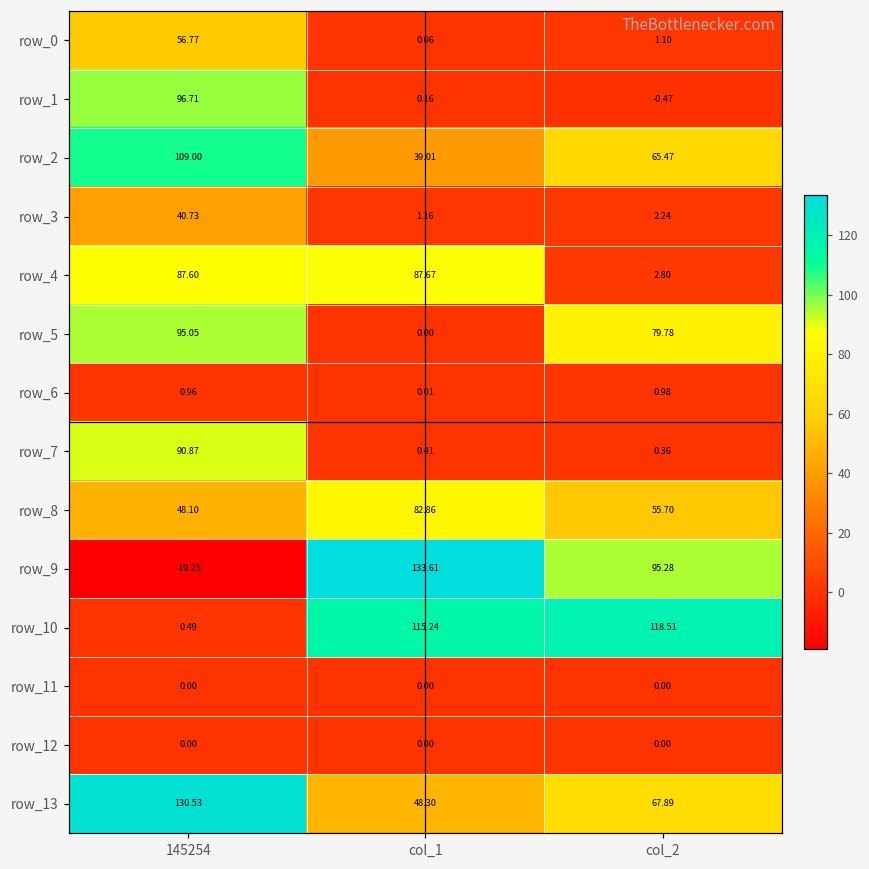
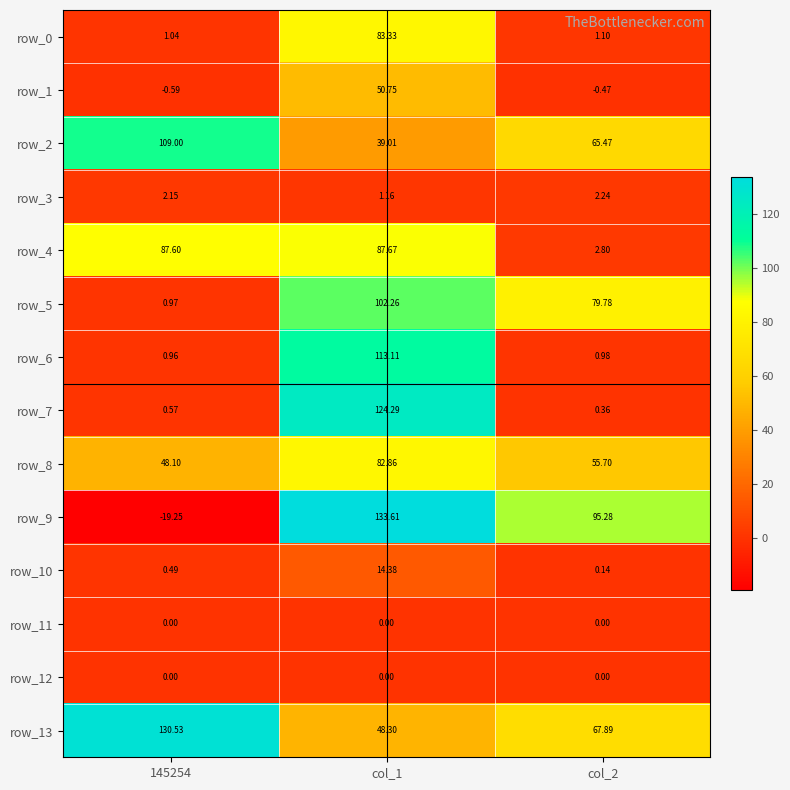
row_0, 145254: 56.77 -> 1.04
row_0, col_1: 0.06 -> 83.33
row_1, 145254: 96.71 -> -0.59
row_1, col_1: 0.16 -> 50.75
row_3, 145254: 40.73 -> 2.15
row_5, 145254: 95.05 -> 0.97
row_5, col_1: 0.00 -> 102.26
row_6, col_1: 0.01 -> 113.11
row_7, 145254: 90.87 -> 0.57
row_7, col_1: 0.41 -> 124.29
row_10, col_1: 115.24 -> 14.38
row_10, col_2: 118.51 -> 0.14
